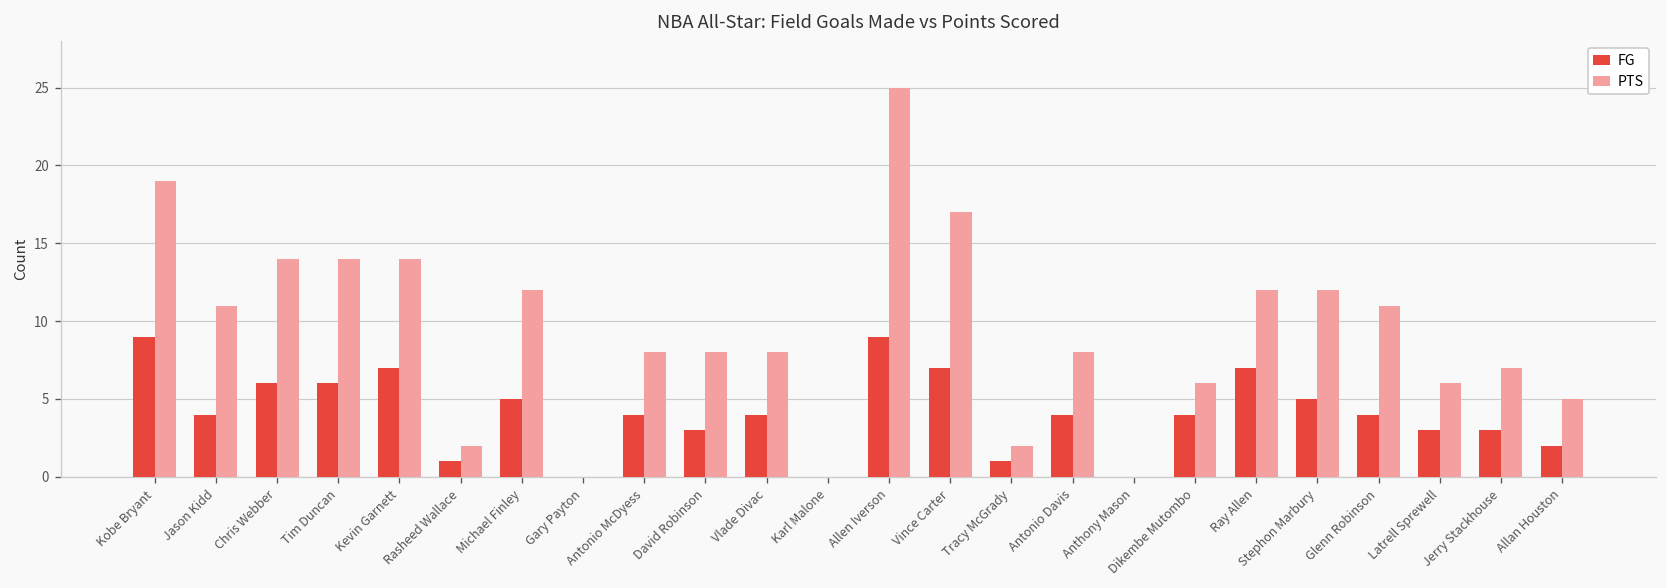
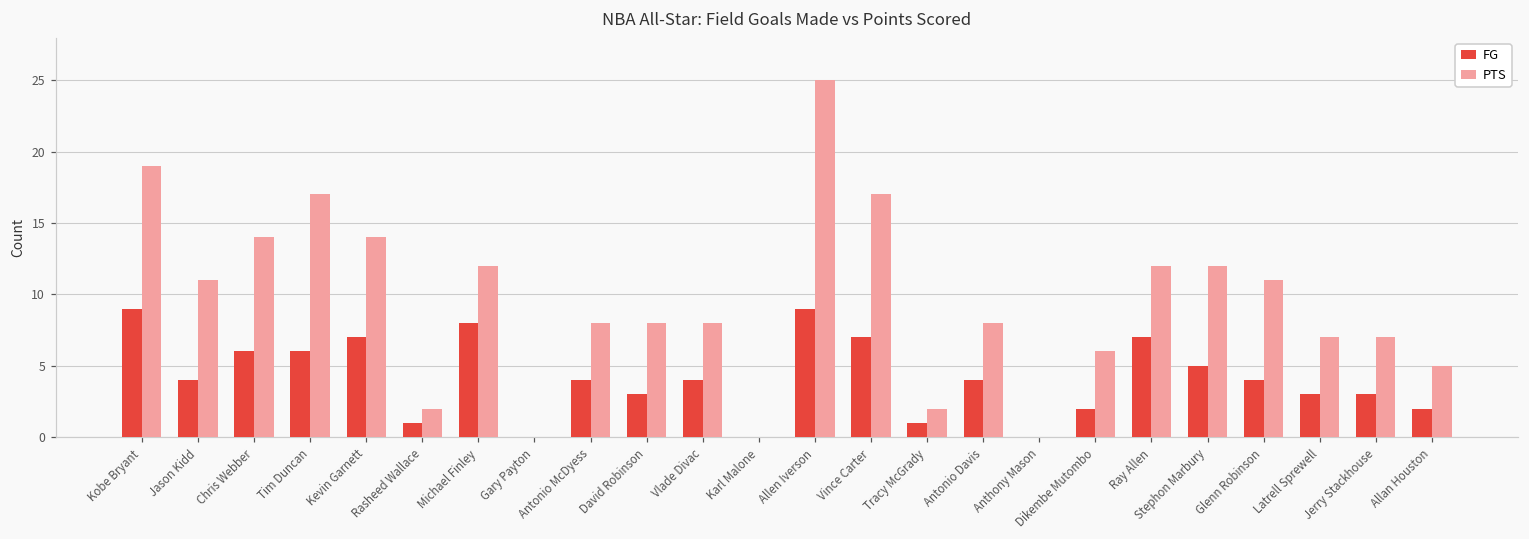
PTS, Tim Duncan: 14 -> 17
FG, Michael Finley: 5 -> 8
FG, Dikembe Mutombo: 4 -> 2
PTS, Latrell Sprewell: 6 -> 7
